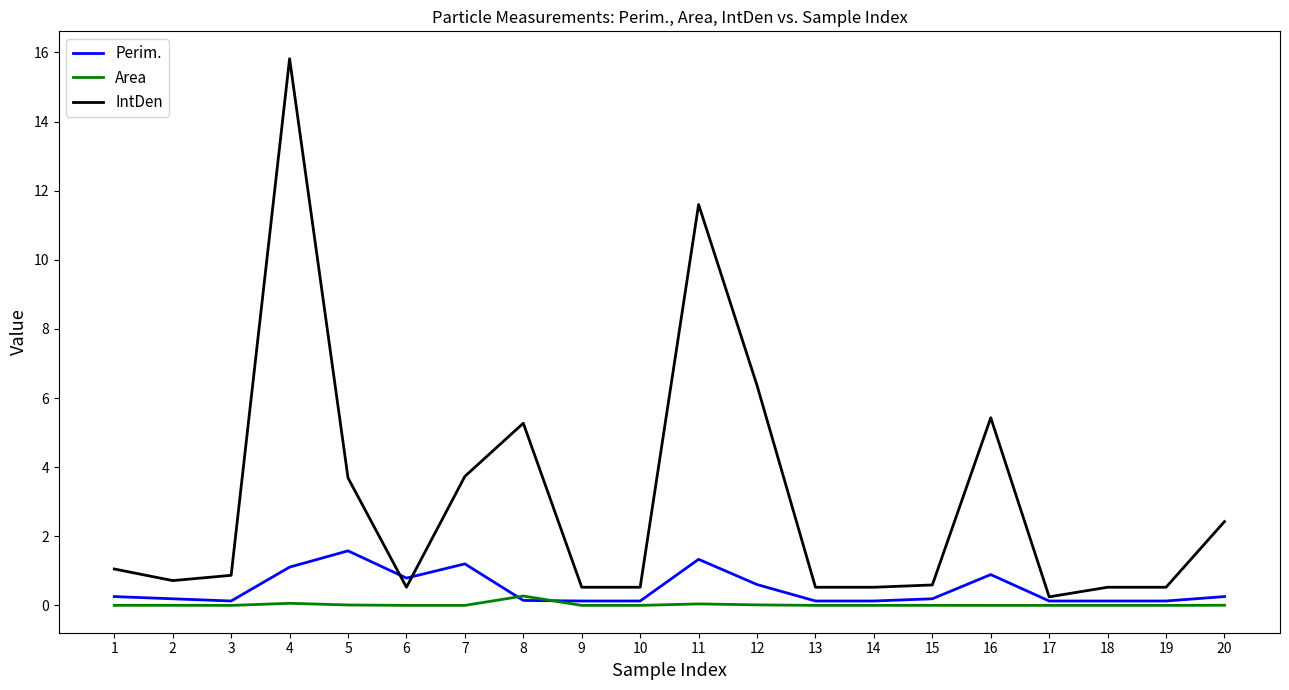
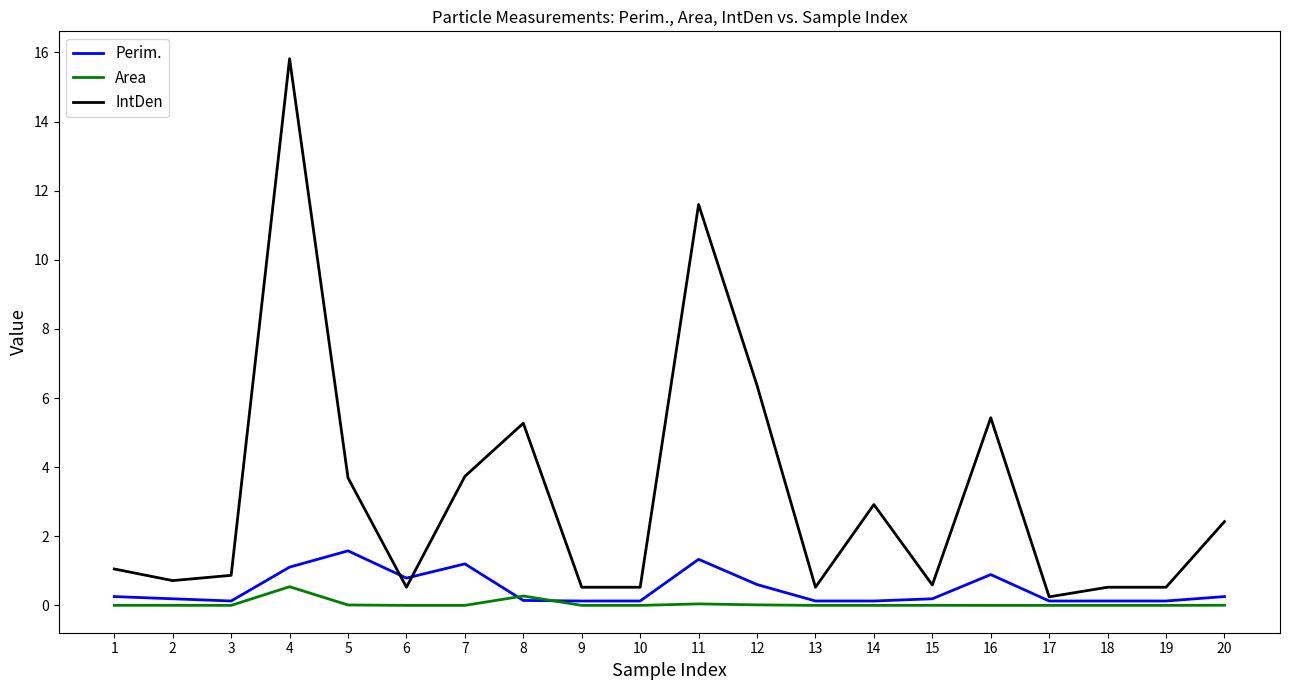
Area, 4: 0.1 -> 0.5
IntDen, 14: 0.5 -> 2.9
